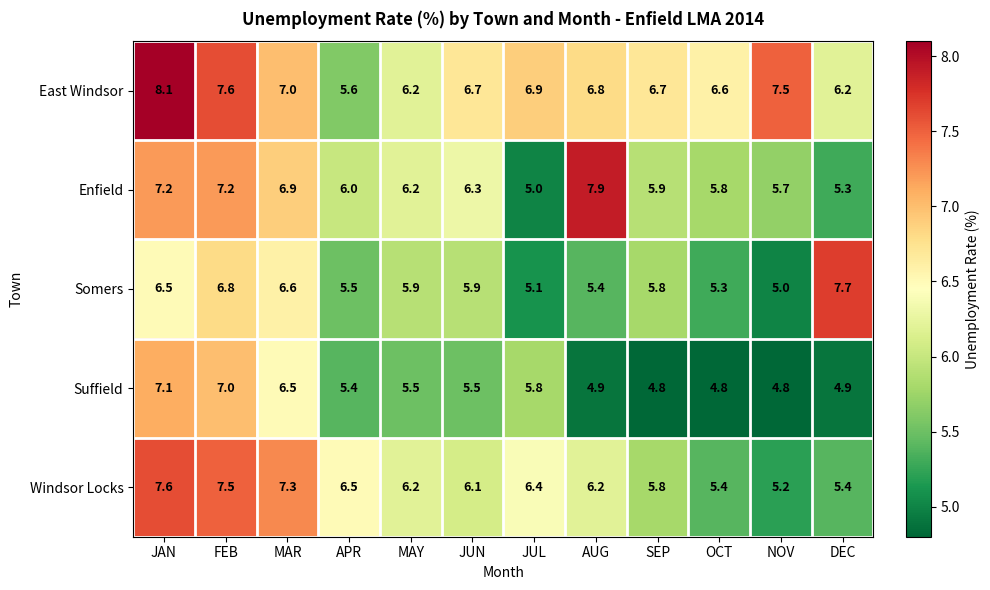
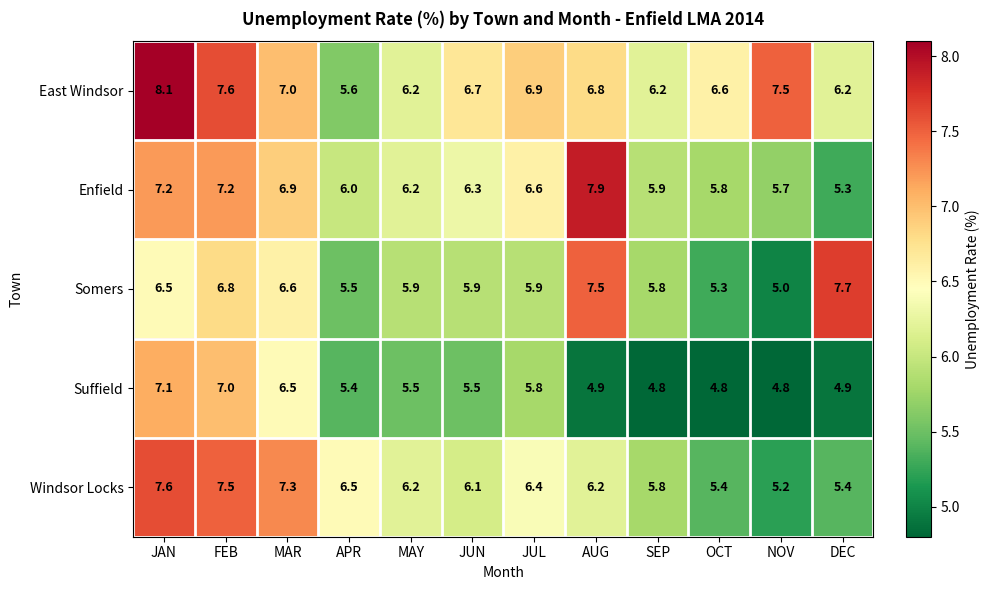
East Windsor, SEP: 6.7 -> 6.2
Enfield, JUL: 5.0 -> 6.6
Somers, JUL: 5.1 -> 5.9
Somers, AUG: 5.4 -> 7.5
